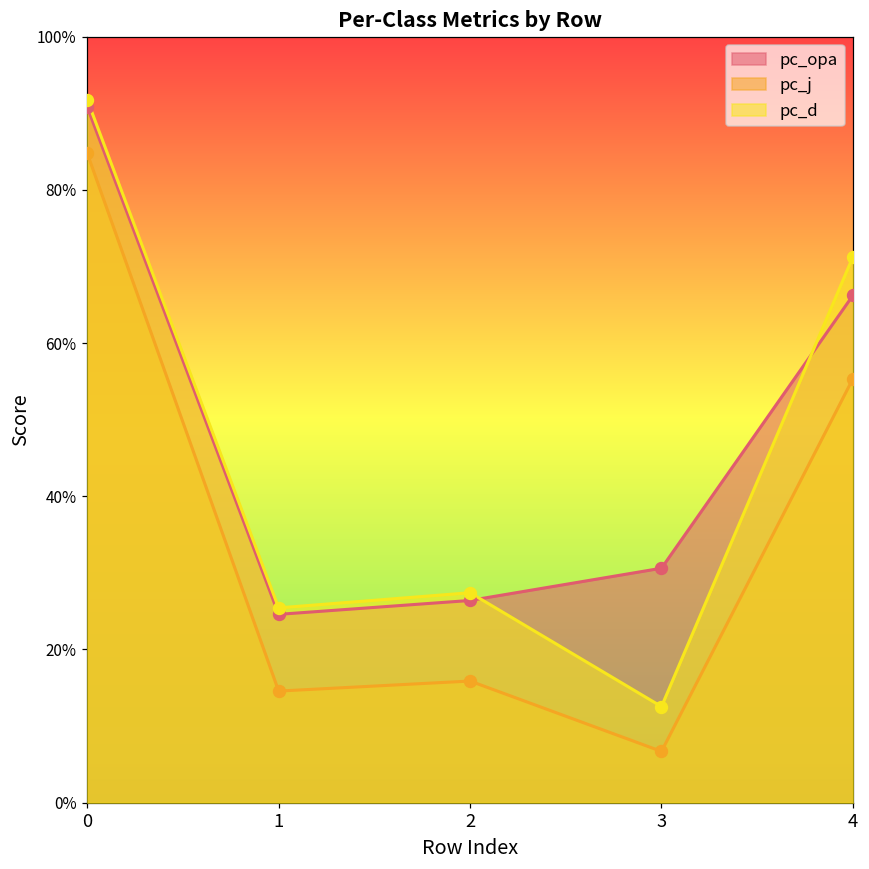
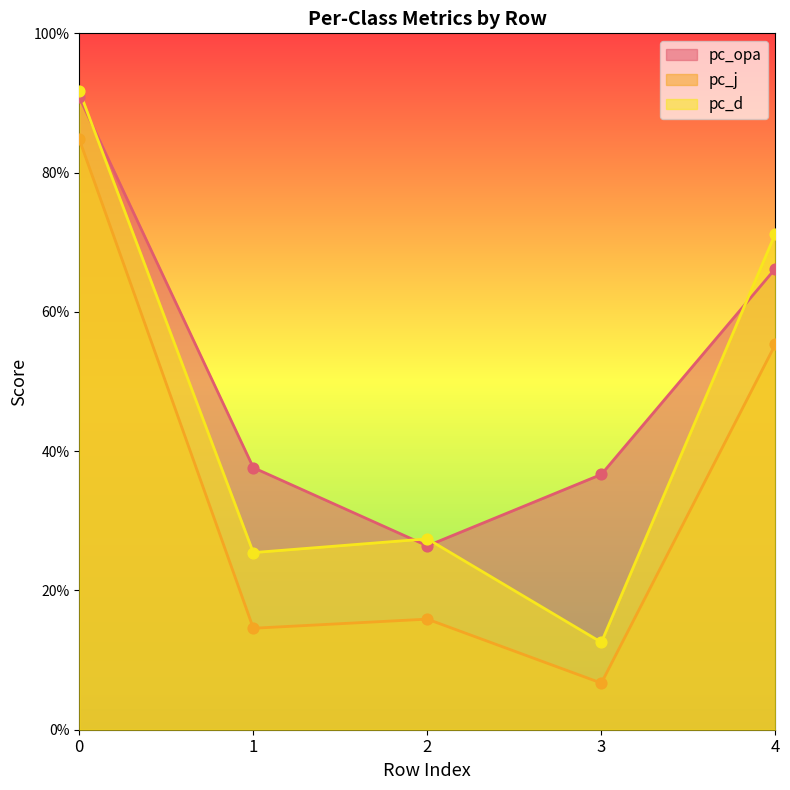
pc_opa, 1: 25% -> 38%
pc_opa, 3: 31% -> 37%
